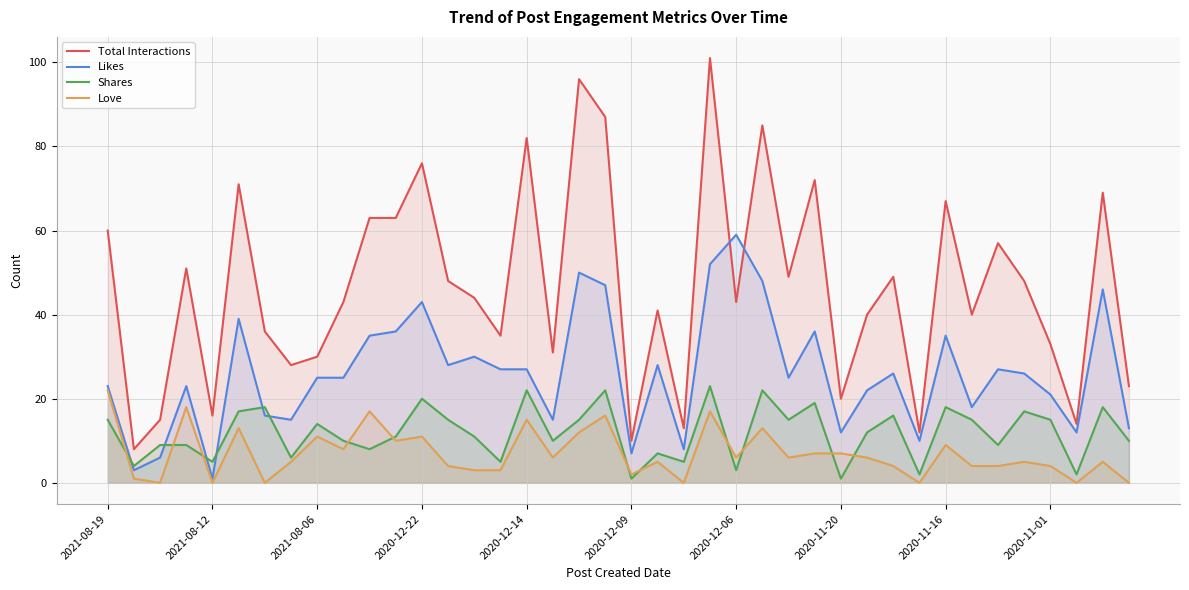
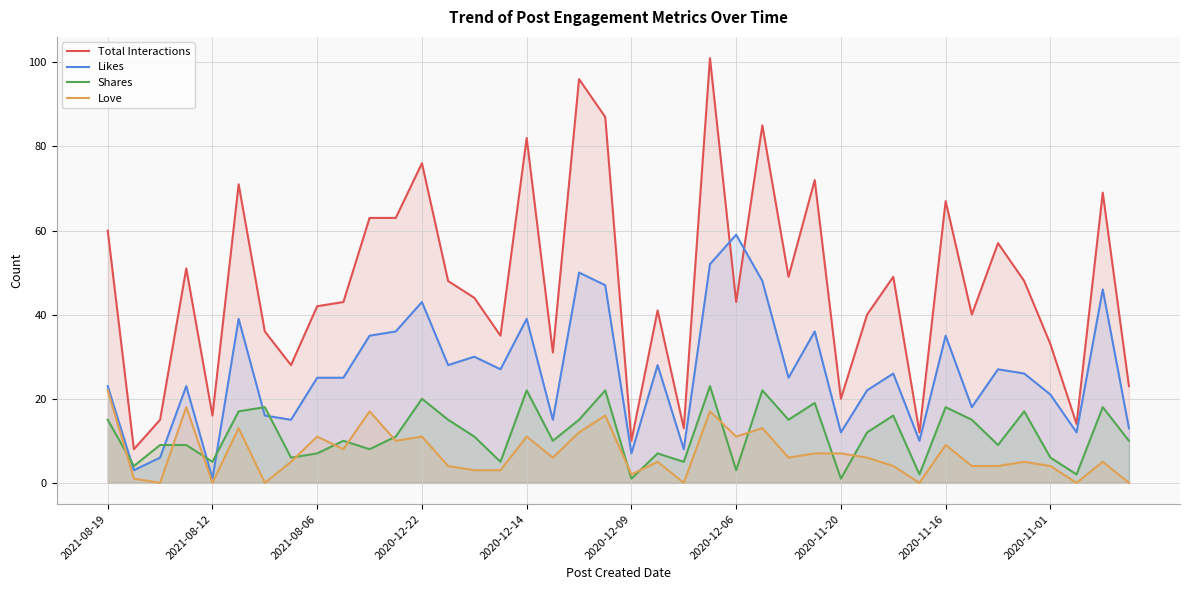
Total Interactions, 2021-08-06: 30 -> 42
Shares, 2021-08-06: 14 -> 7
Likes, 2020-12-14: 27 -> 39
Love, 2020-12-14: 15 -> 11
Love, 2020-12-06: 6 -> 11
Shares, 2020-11-01: 15 -> 6
